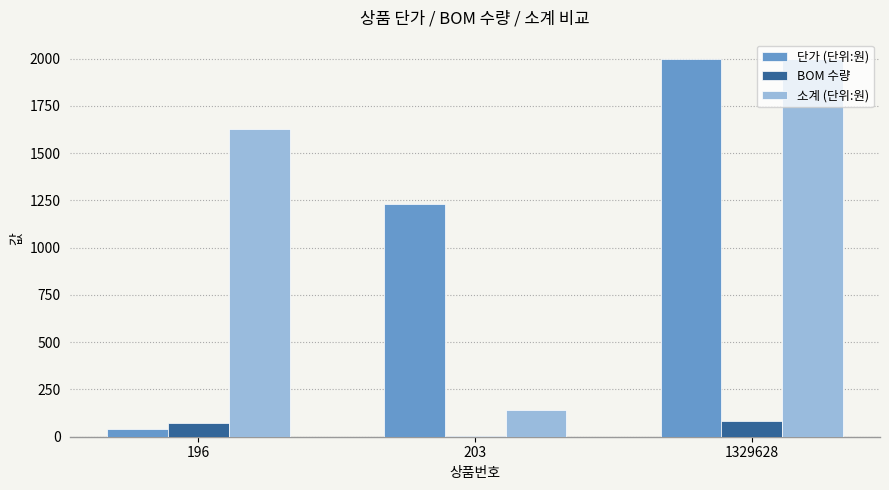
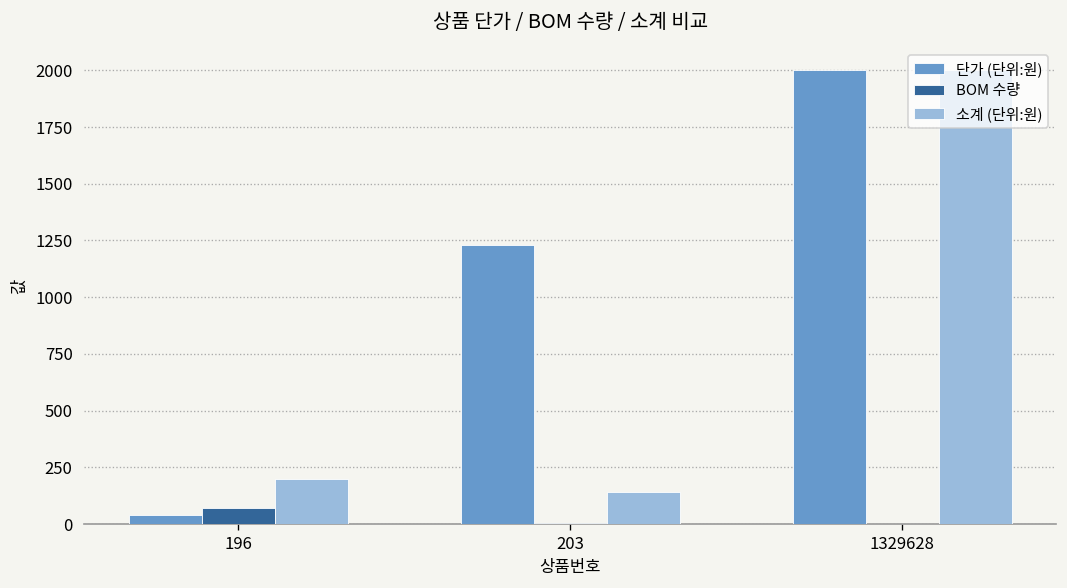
소계 (단위:원), 196: 1630 -> 200
BOM 수량, 1329628: 80 -> 0
